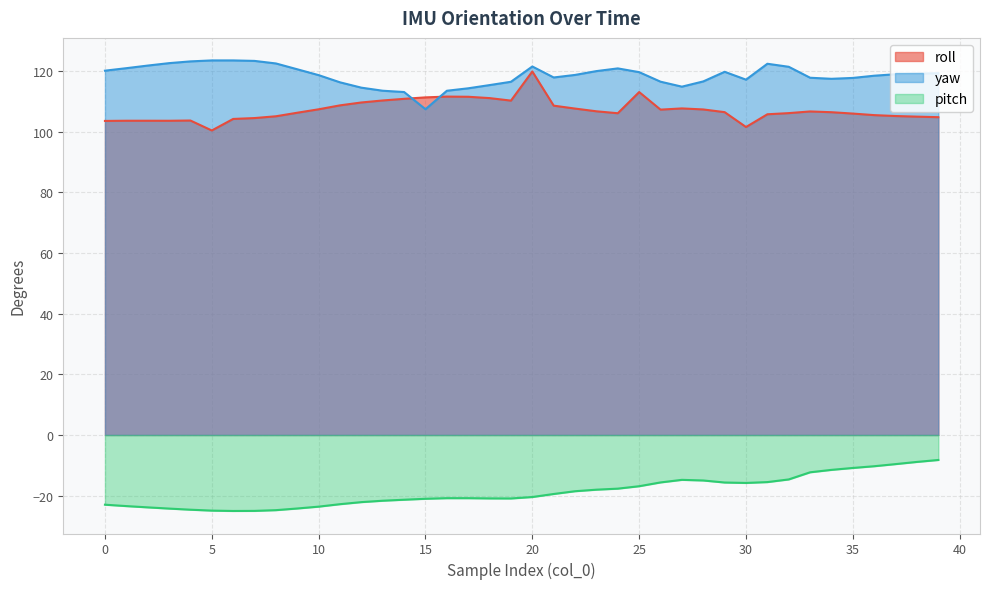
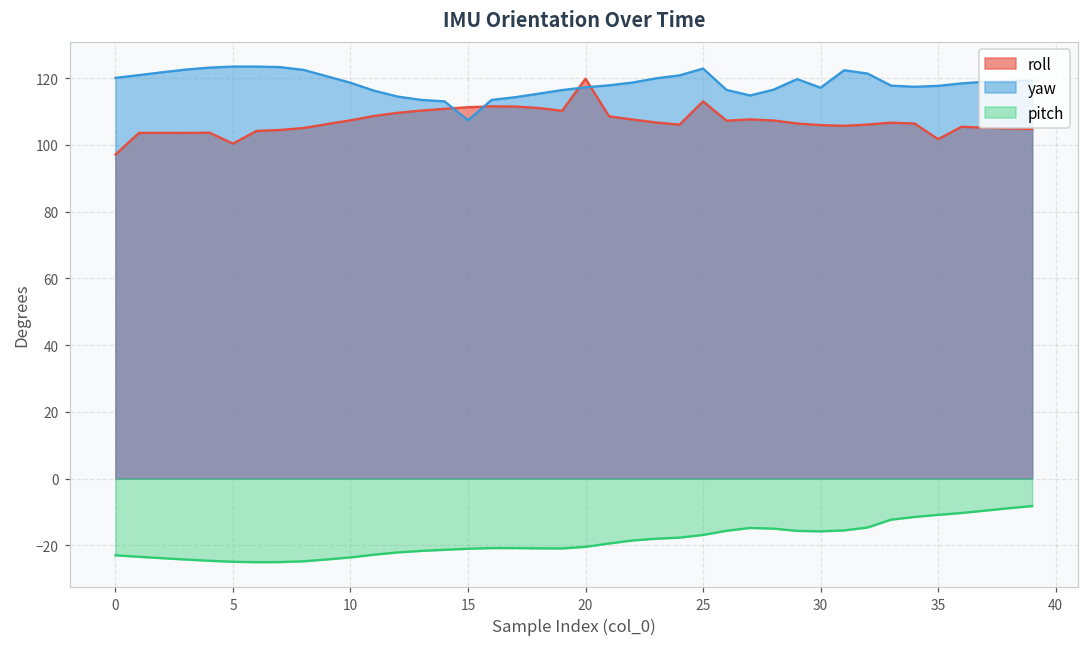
roll, 0: 104 -> 97
yaw, 20: 121 -> 117
yaw, 25: 120 -> 123
roll, 30: 102 -> 106
roll, 35: 106 -> 102
